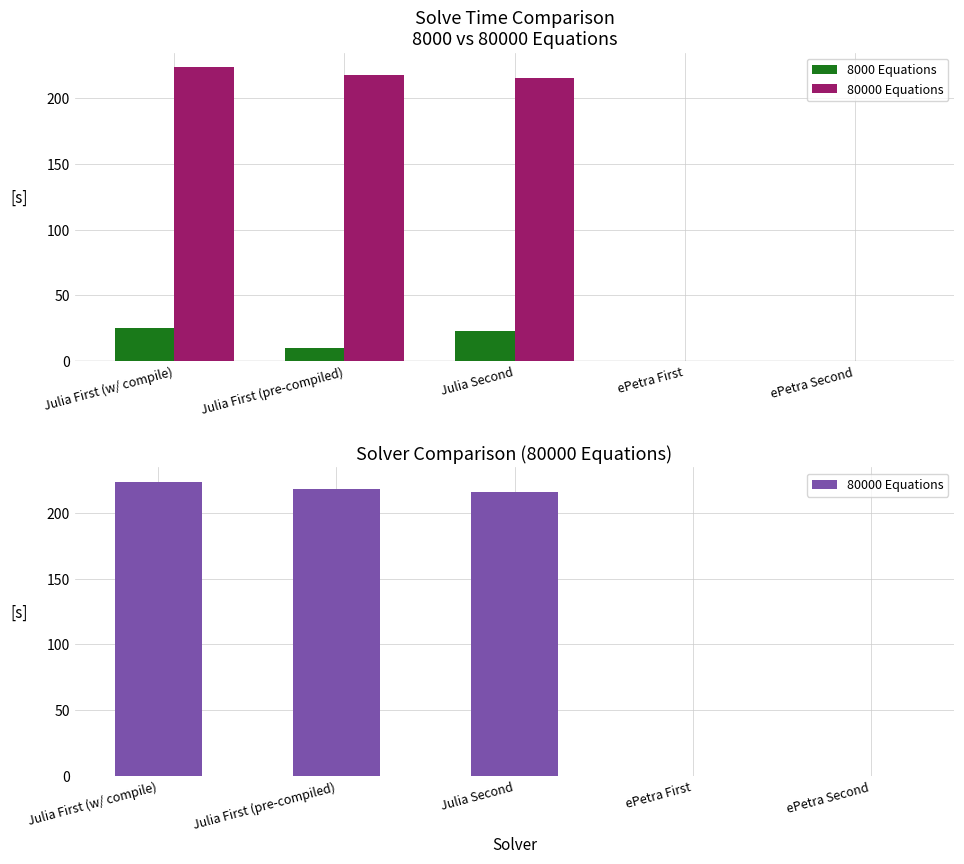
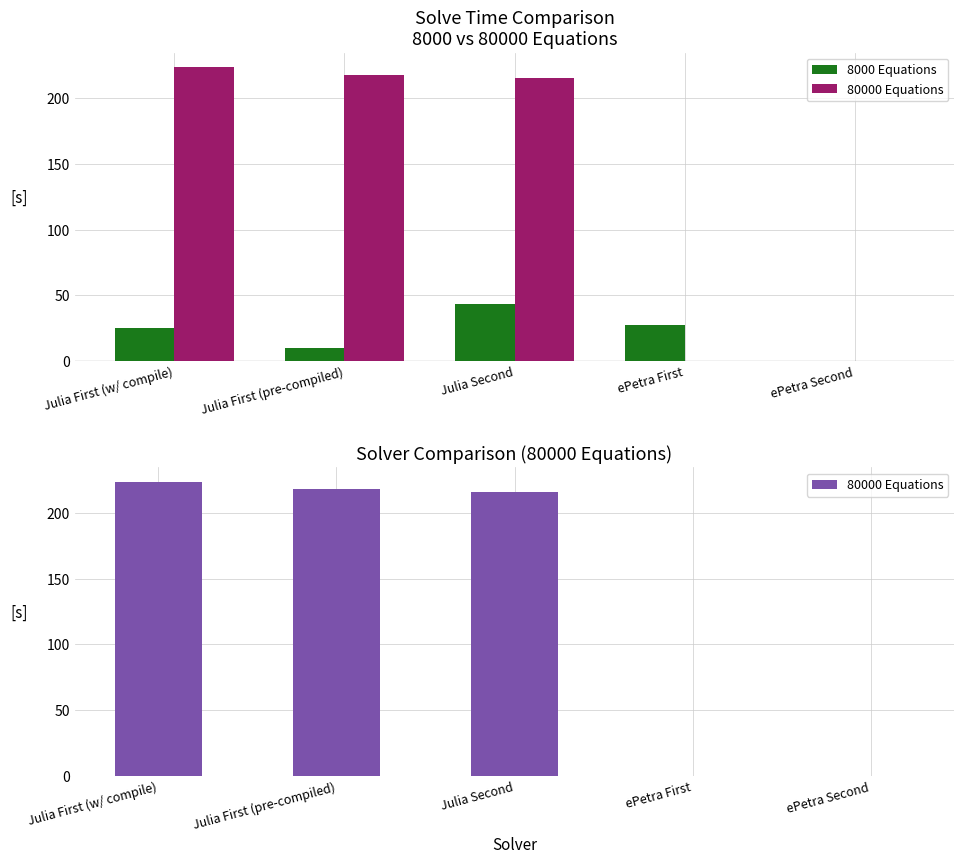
Solve Time Comparison 8000 vs 80000 Equations, 8000 Equations, Julia Second: 23 -> 43
Solve Time Comparison 8000 vs 80000 Equations, 8000 Equations, ePetra First: 0 -> 27
